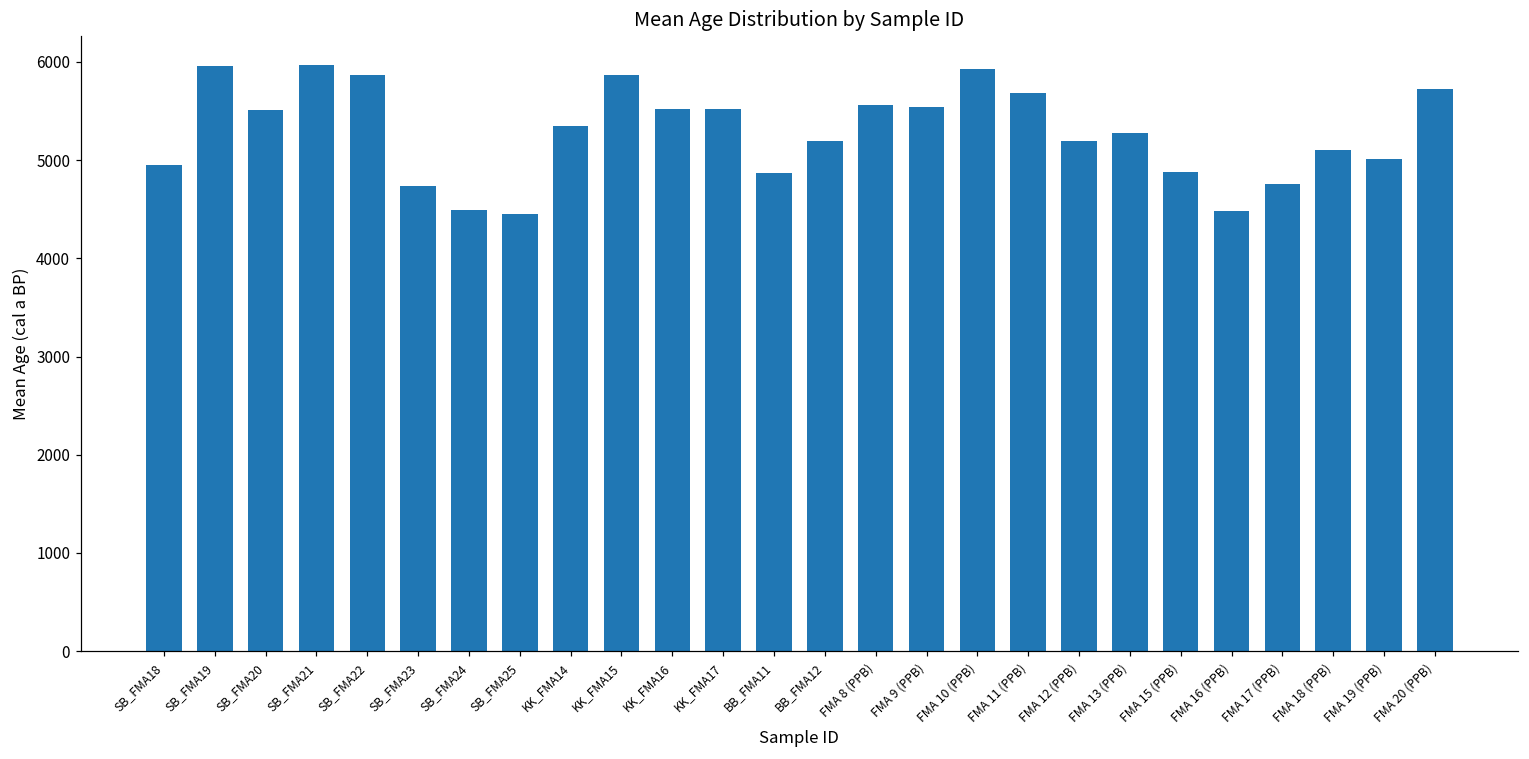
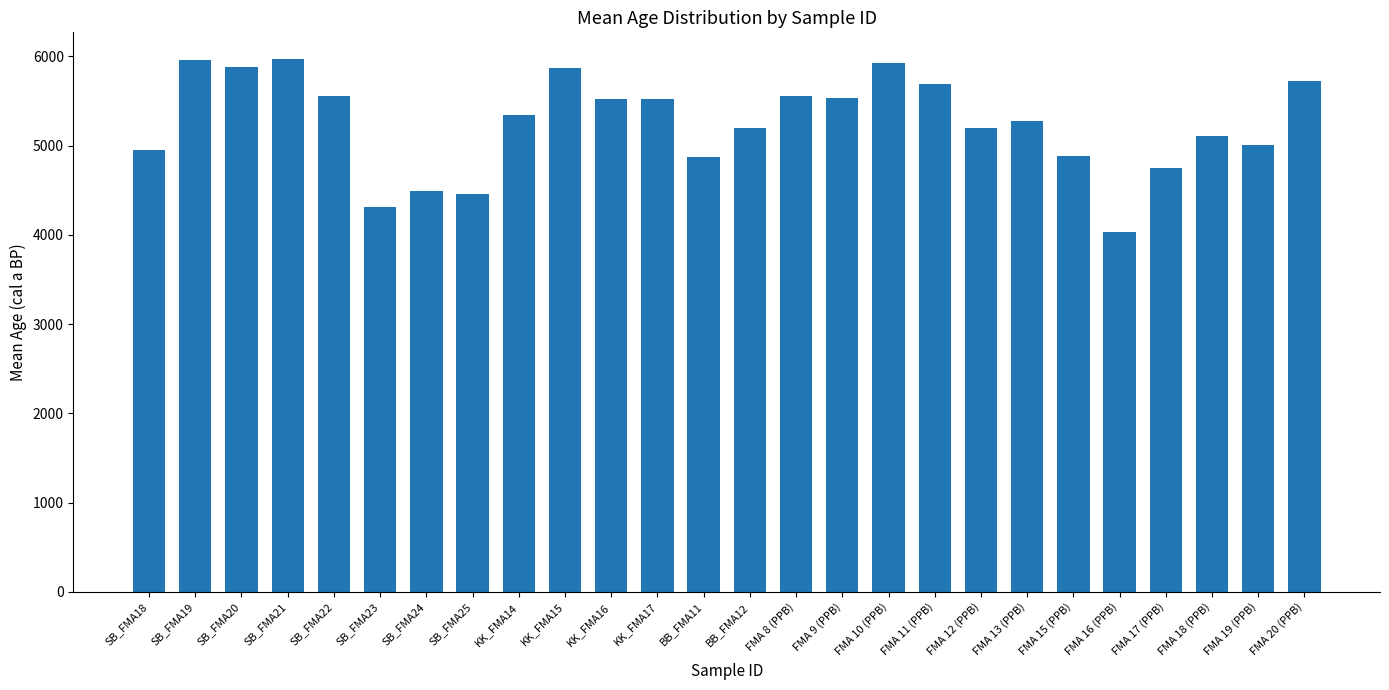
SB_FMA20: 5500 -> 5900
SB_FMA22: 5900 -> 5600
SB_FMA23: 4700 -> 4300
FMA 16 (PPB): 4500 -> 4000
